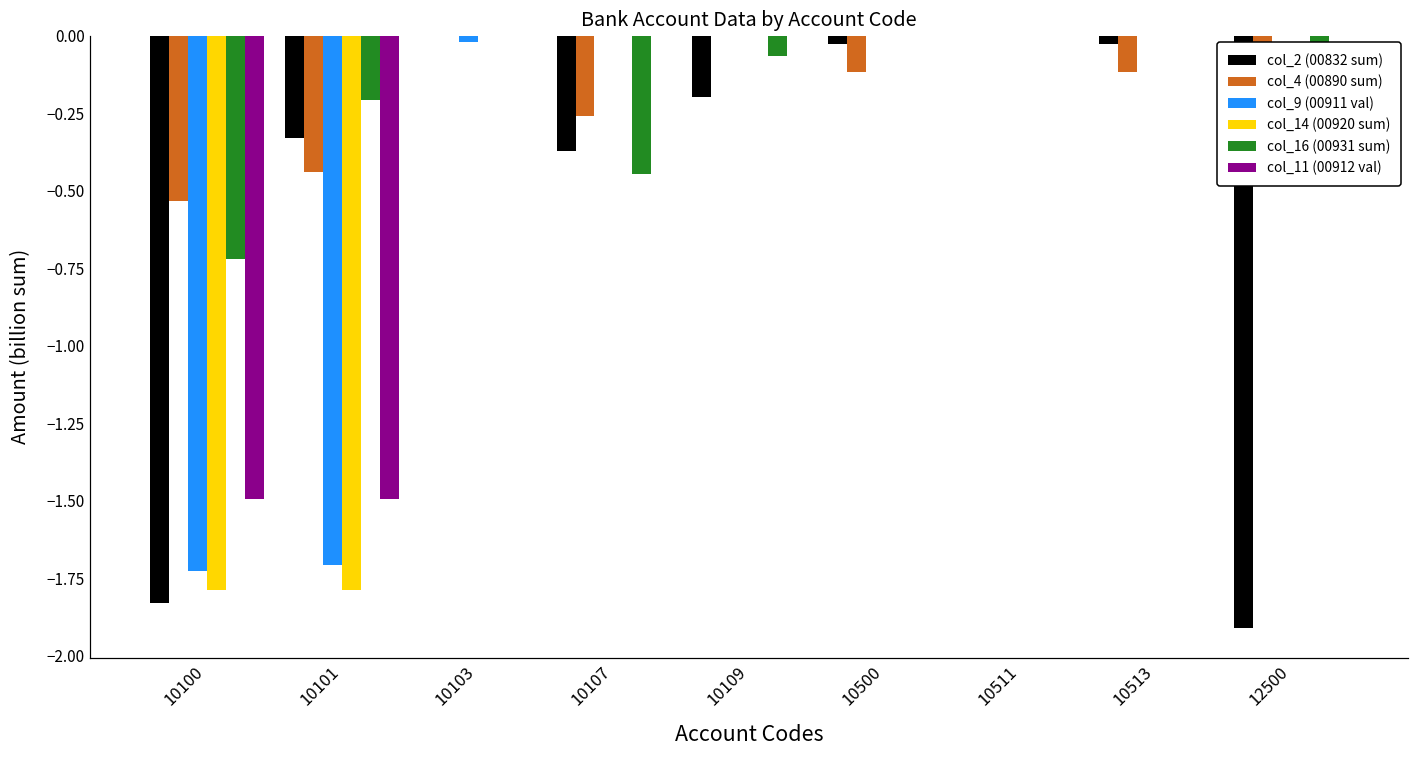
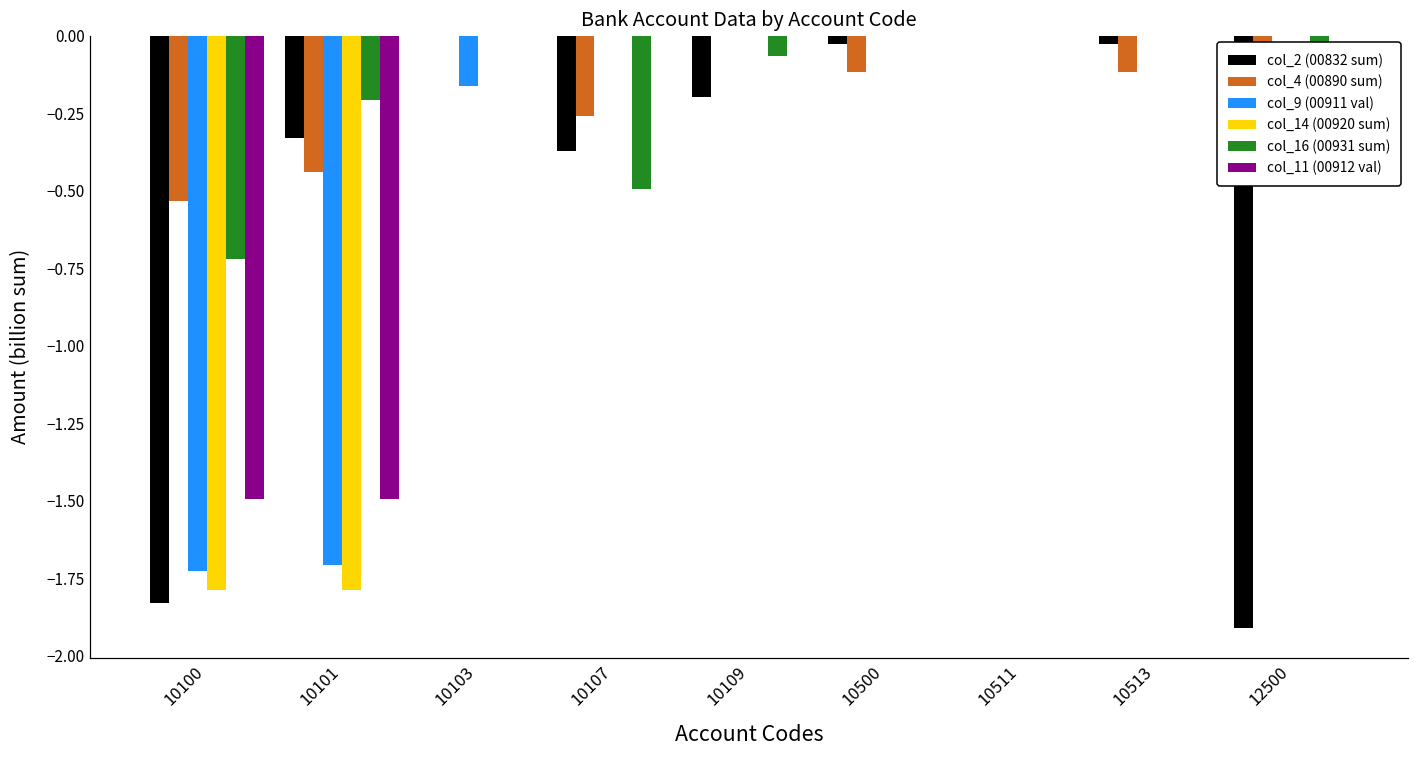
col_9 (00911 val), 10103: -0.02 -> -0.16
col_16 (00931 sum), 10107: -0.45 -> -0.50
